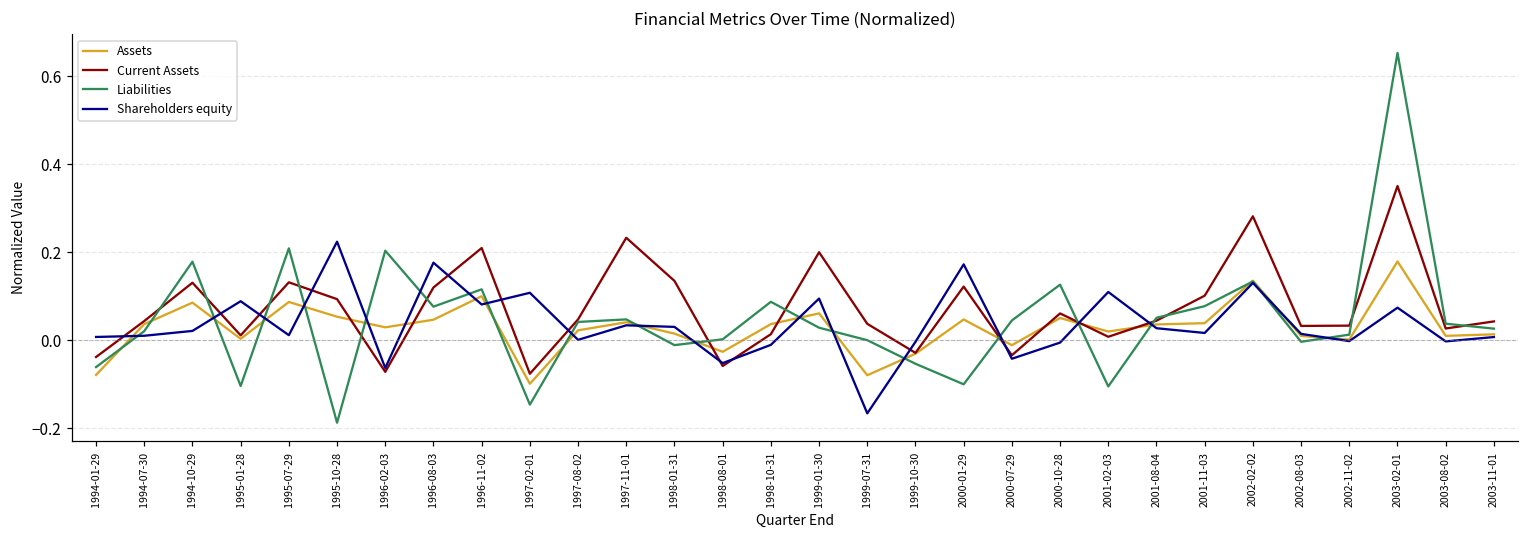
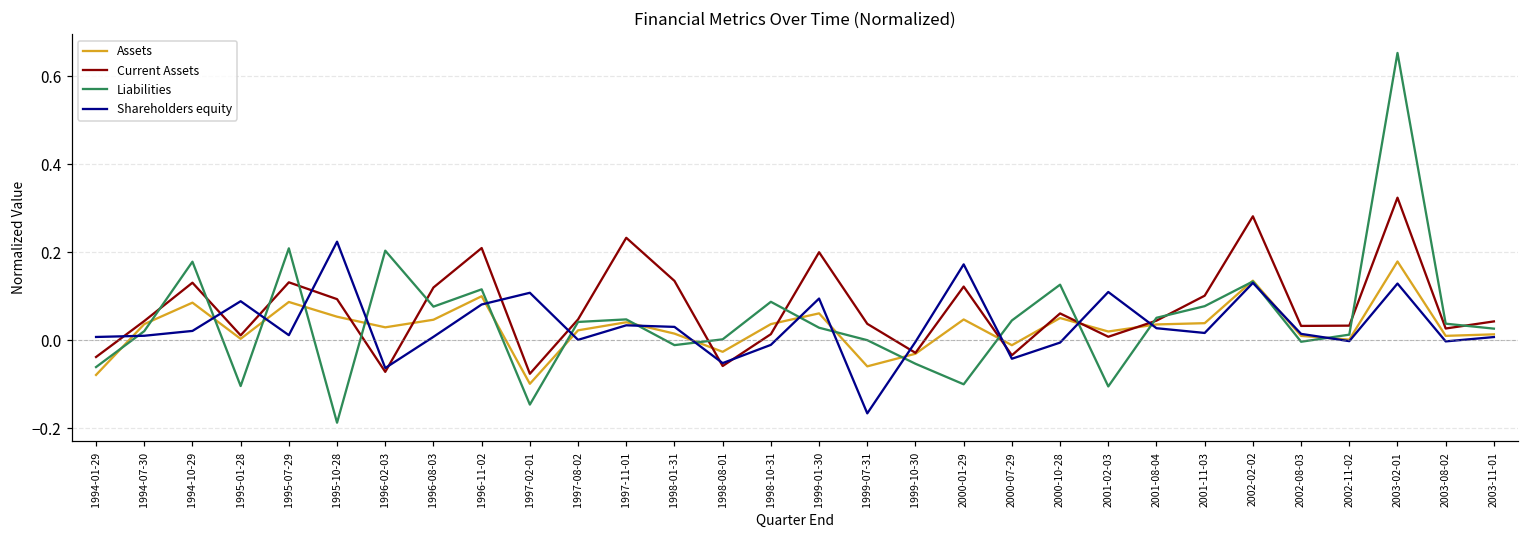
Shareholders equity, 1996-08-03: 0.18 -> 0.01
Assets, 1999-07-31: -0.08 -> -0.06
Current Assets, 2003-02-01: 0.35 -> 0.32
Shareholders equity, 2003-02-01: 0.07 -> 0.13
